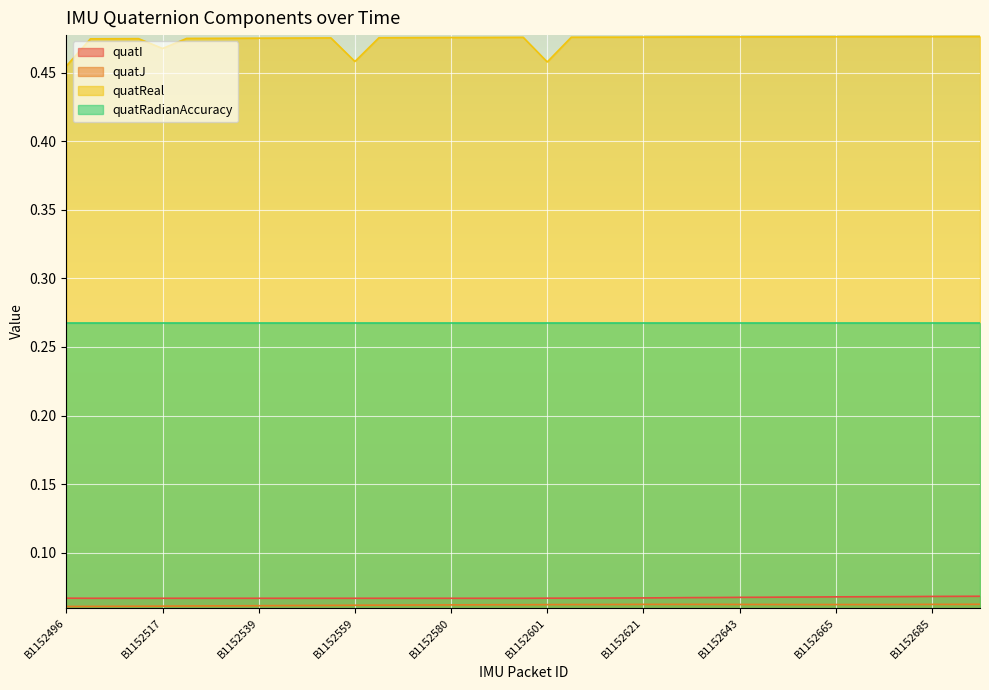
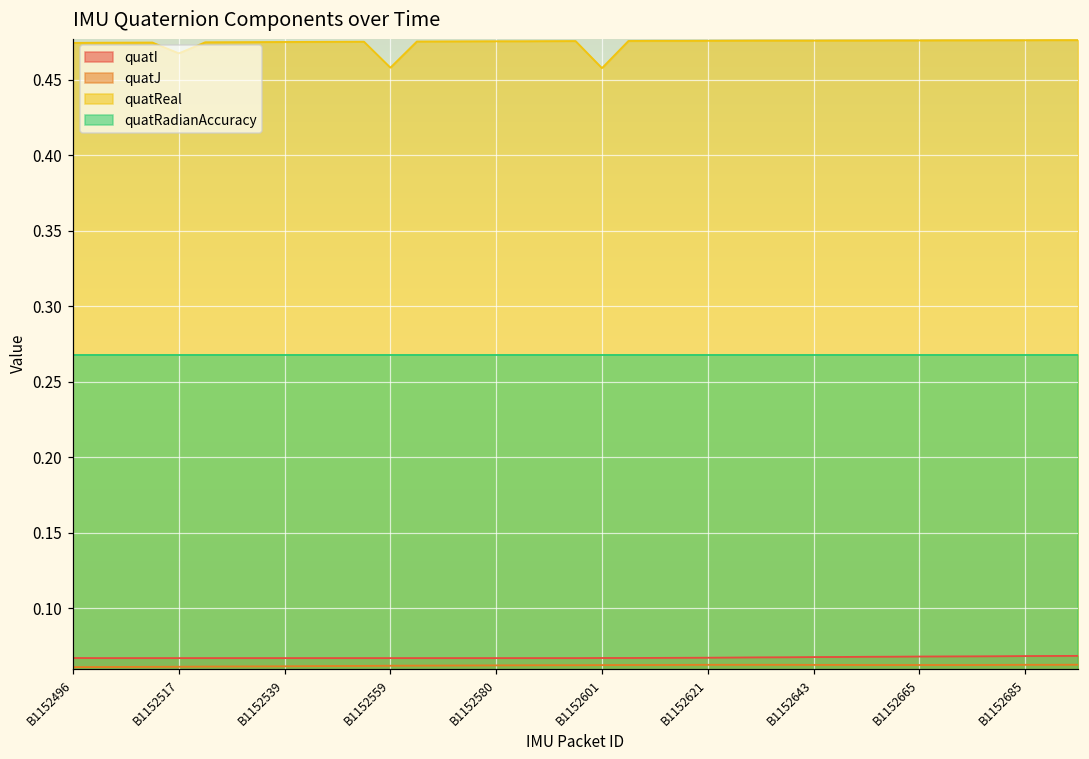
quatReal, B1152496: 0.455 -> 0.474
